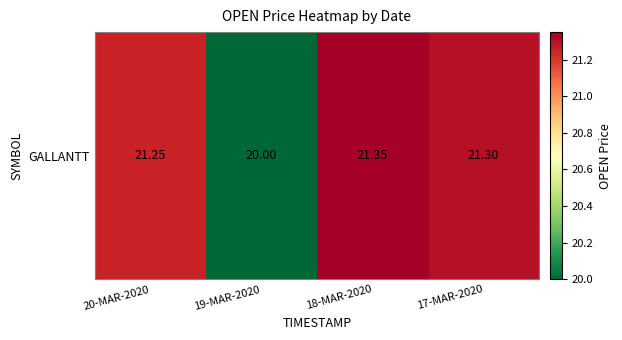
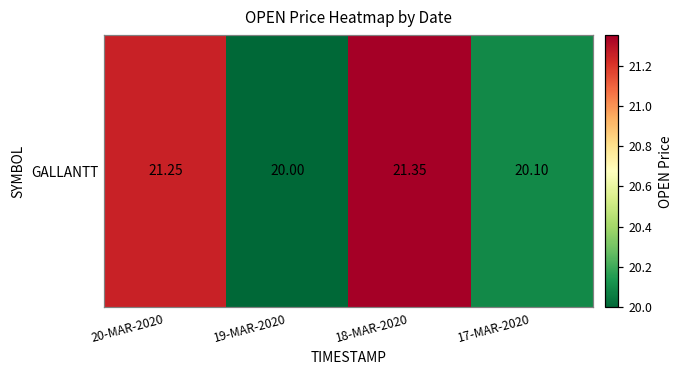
GALLANTT, 17-MAR-2020: 21.30 -> 20.10
